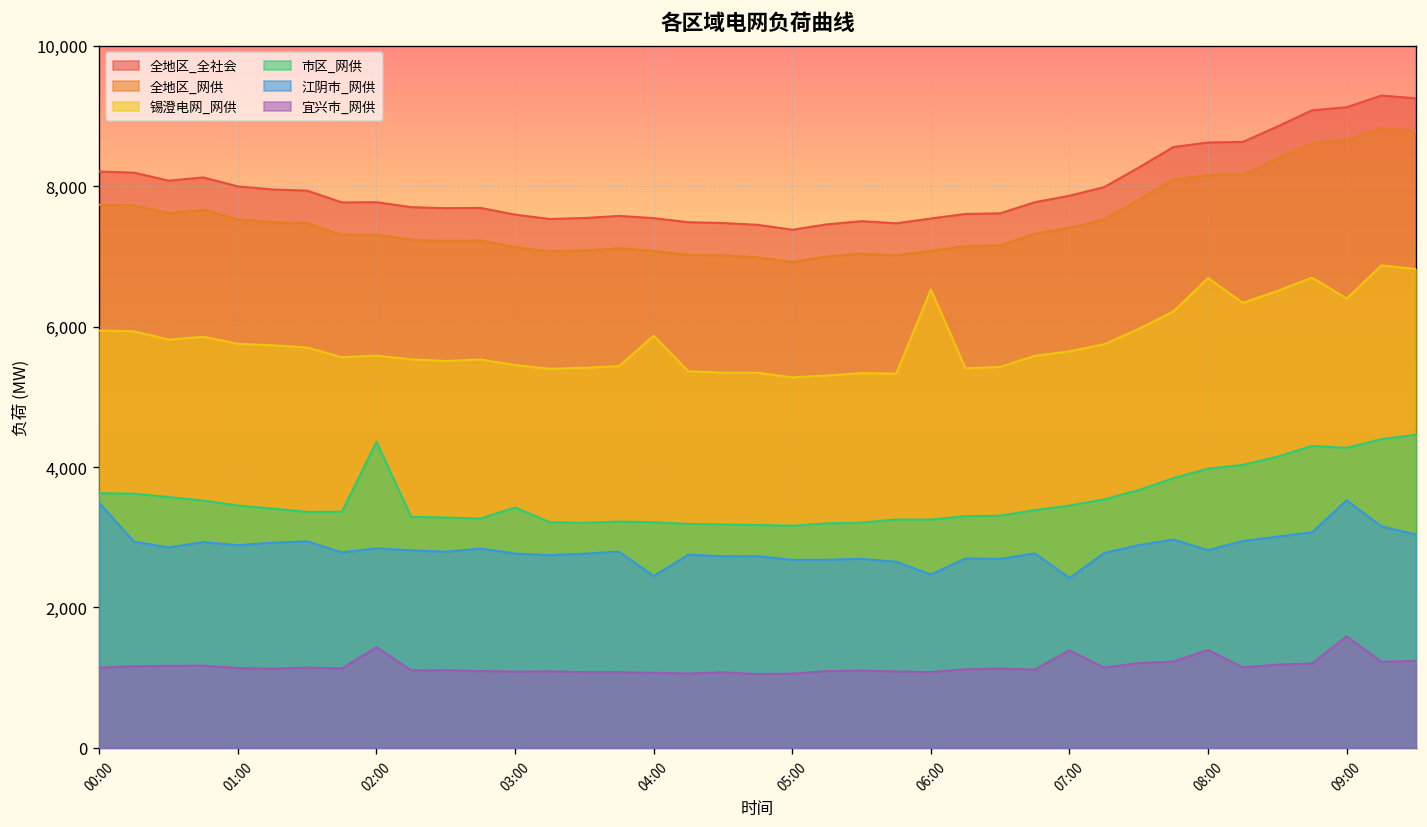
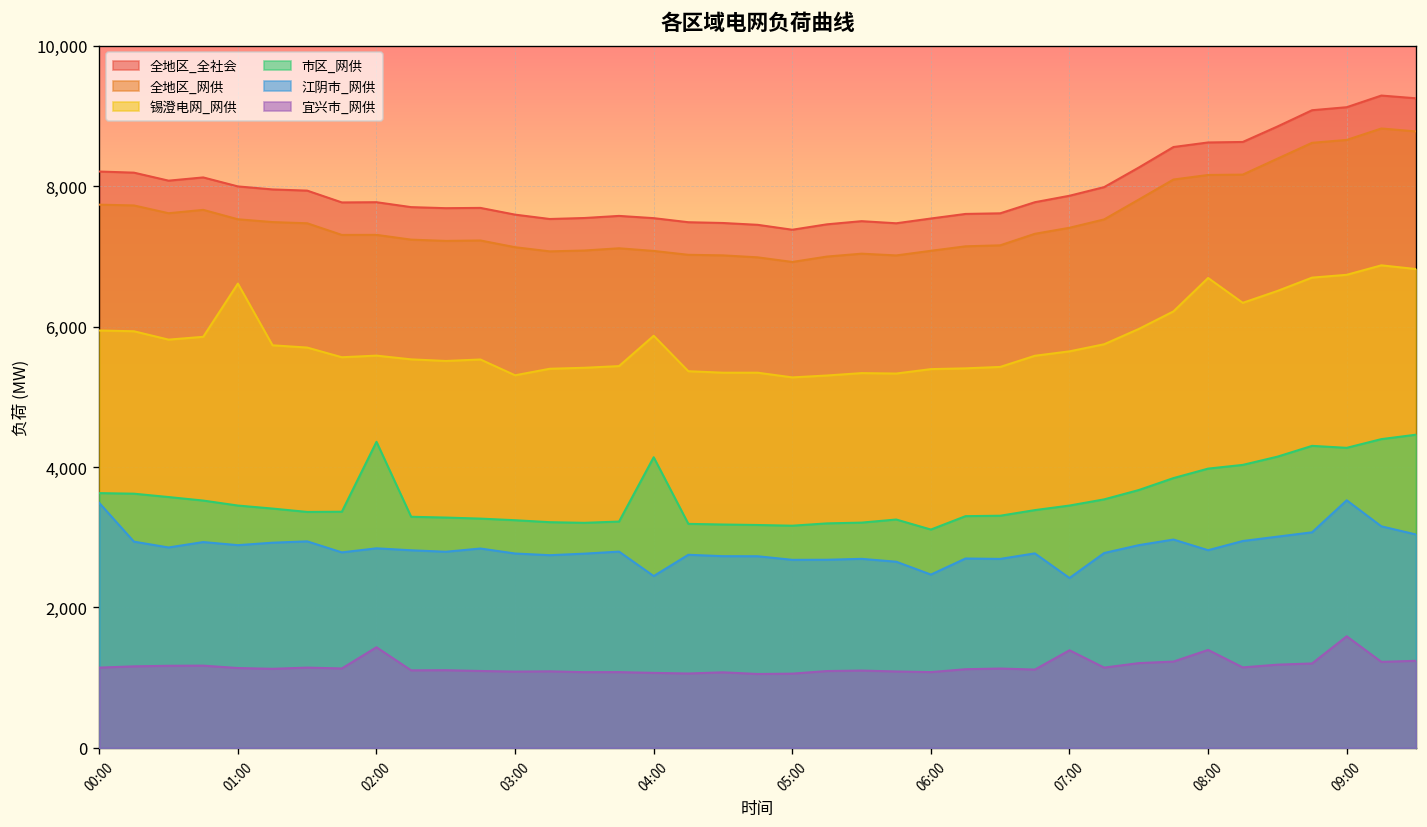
锡澄电网_网供, 01:00: 5,800 -> 6,600
锡澄电网_网供, 03:00: 5,500 -> 5,300
市区_网供, 03:00: 3,400 -> 3,200
市区_网供, 04:00: 3,200 -> 4,100
锡澄电网_网供, 06:00: 6,500 -> 5,400
市区_网供, 06:00: 3,300 -> 3,100
锡澄电网_网供, 09:00: 6,400 -> 6,700
